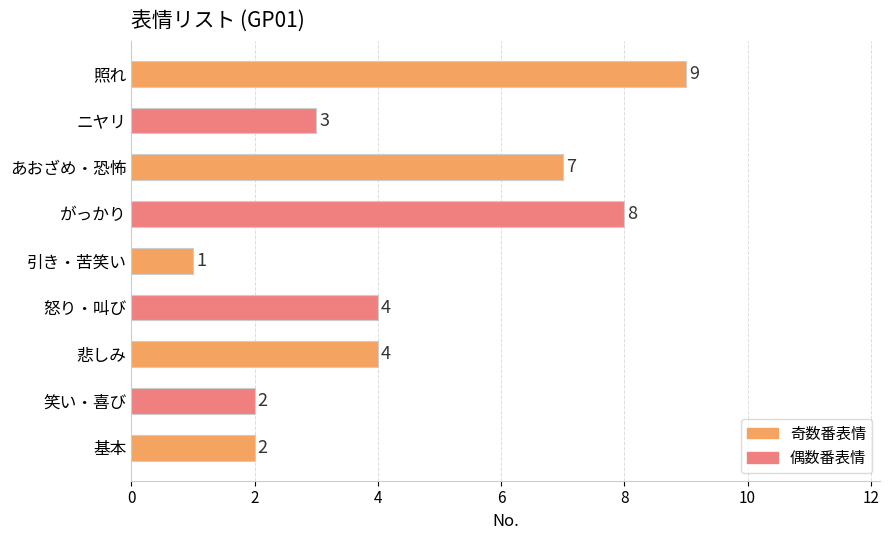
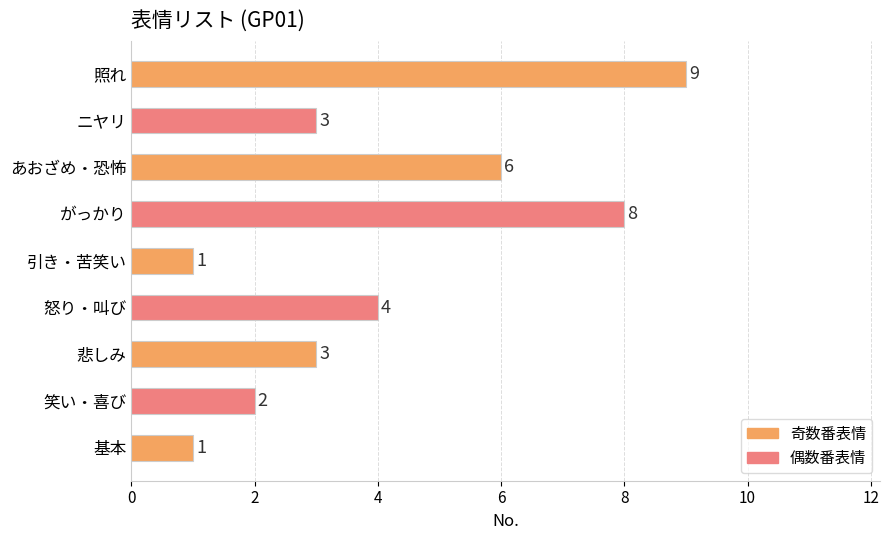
あおざめ・恐怖: 7 -> 6
悲しみ: 4 -> 3
基本: 2 -> 1
